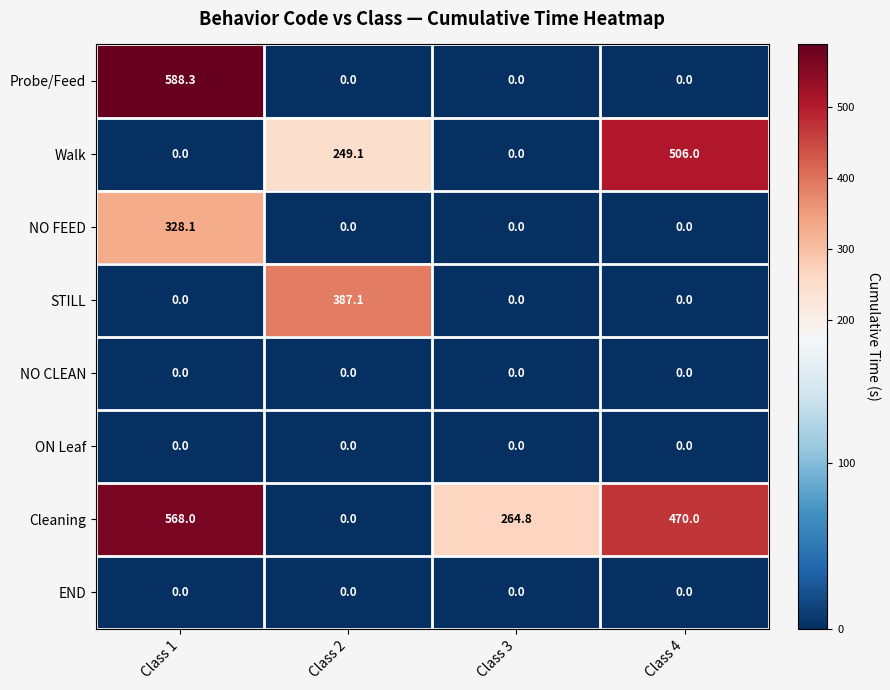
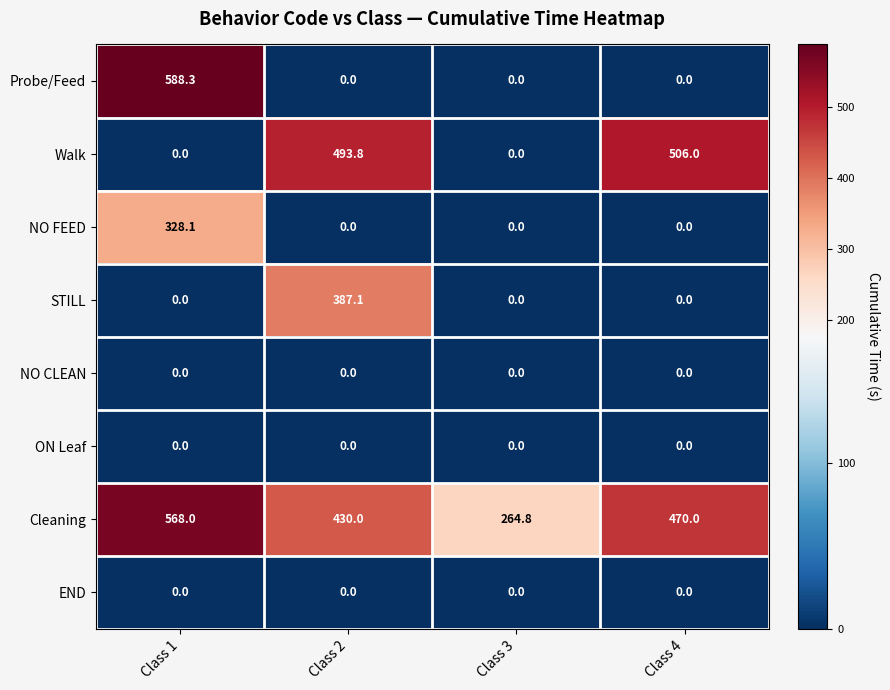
Walk, Class 2: 249.1 -> 493.8
Cleaning, Class 2: 0.0 -> 430.0
